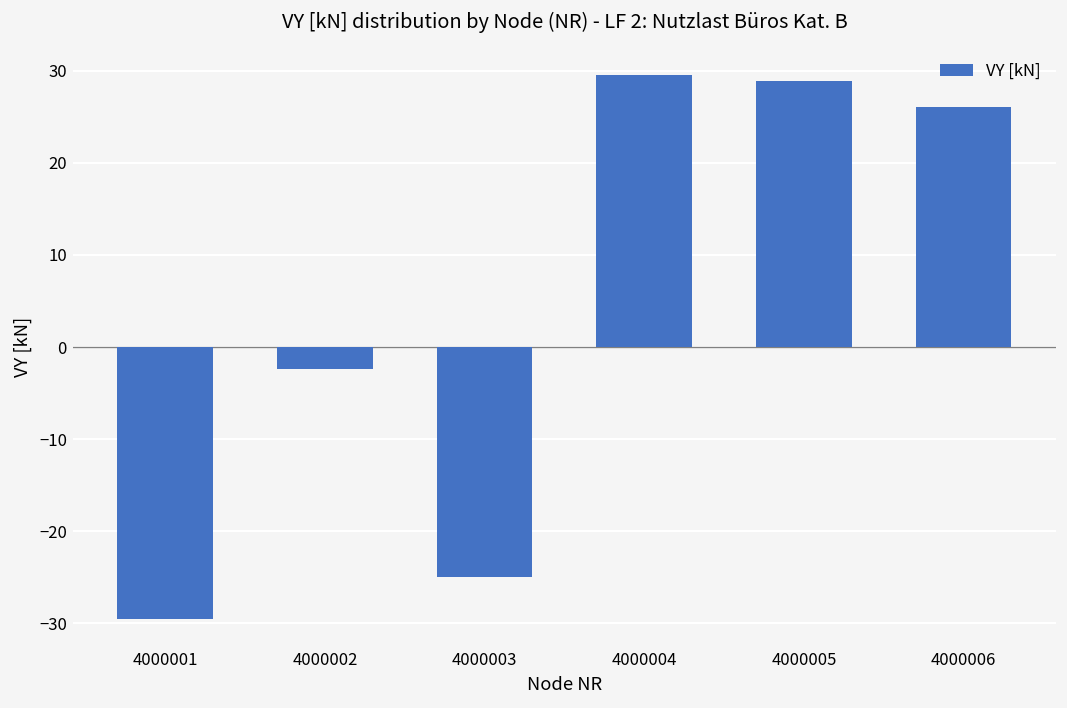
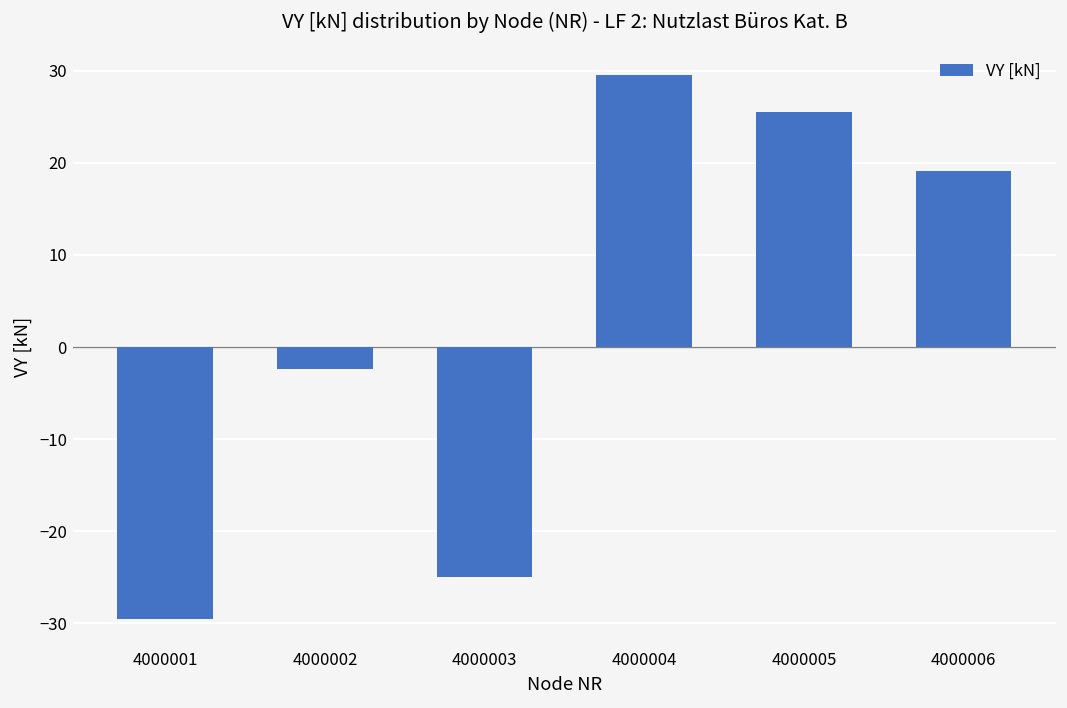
4000005: 29 -> 26
4000006: 26 -> 19
